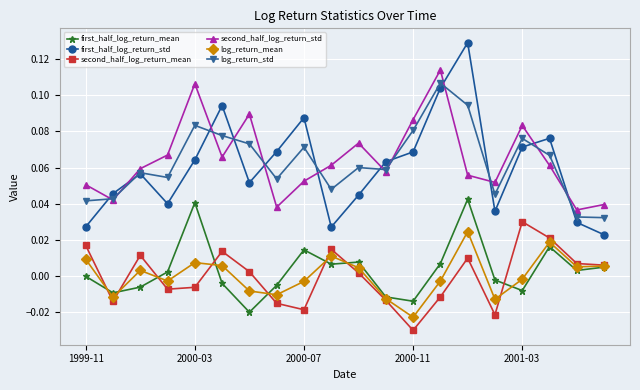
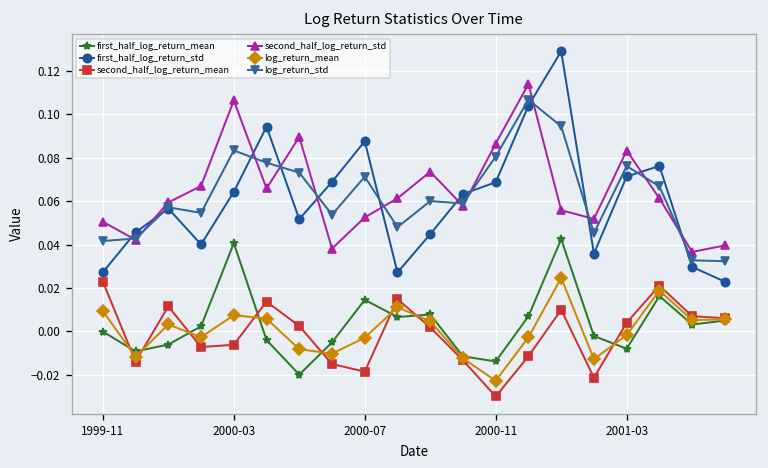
second_half_log_return_mean, 1999-11: 0.017 -> 0.023
second_half_log_return_mean, 2001-03: 0.030 -> 0.004
